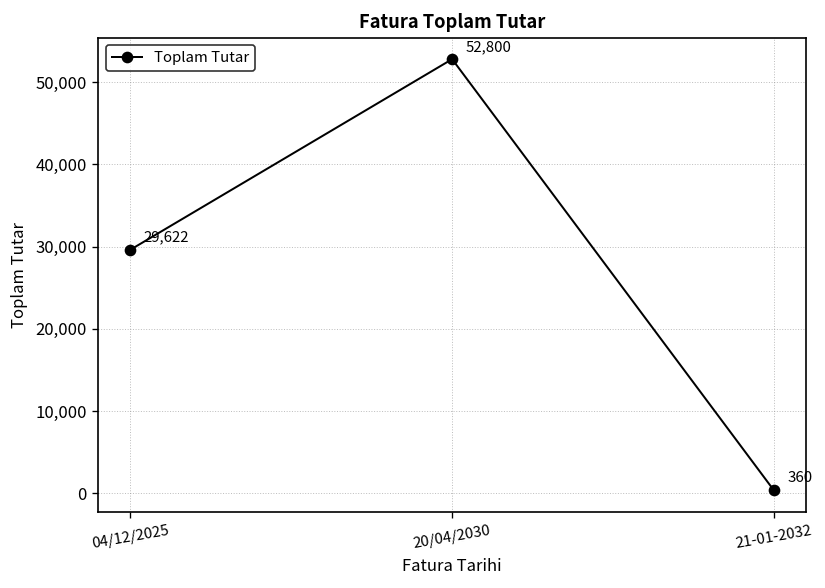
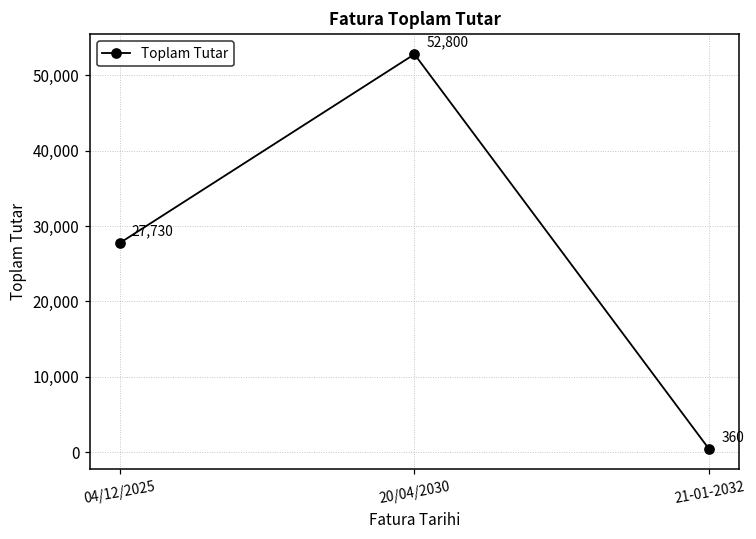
04/12/2025: 29,622 -> 27,730
